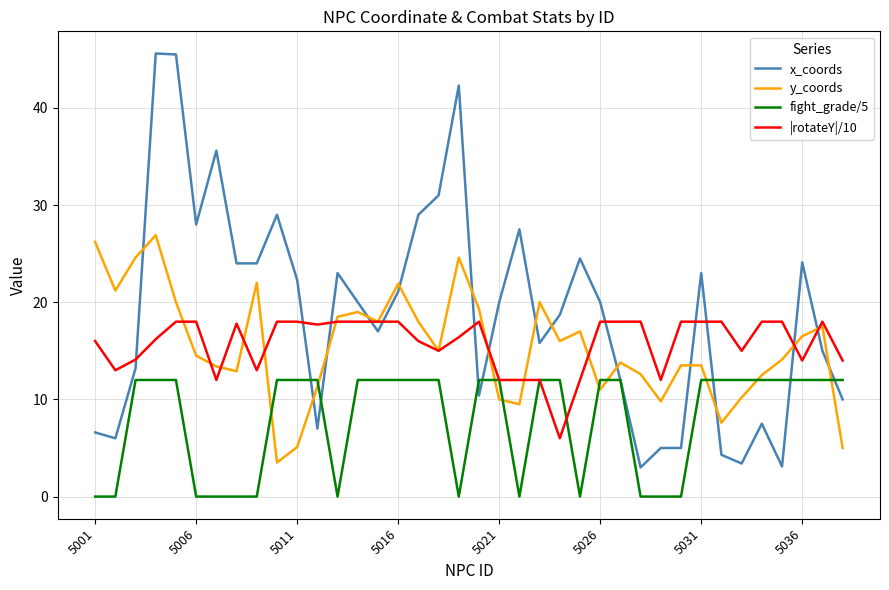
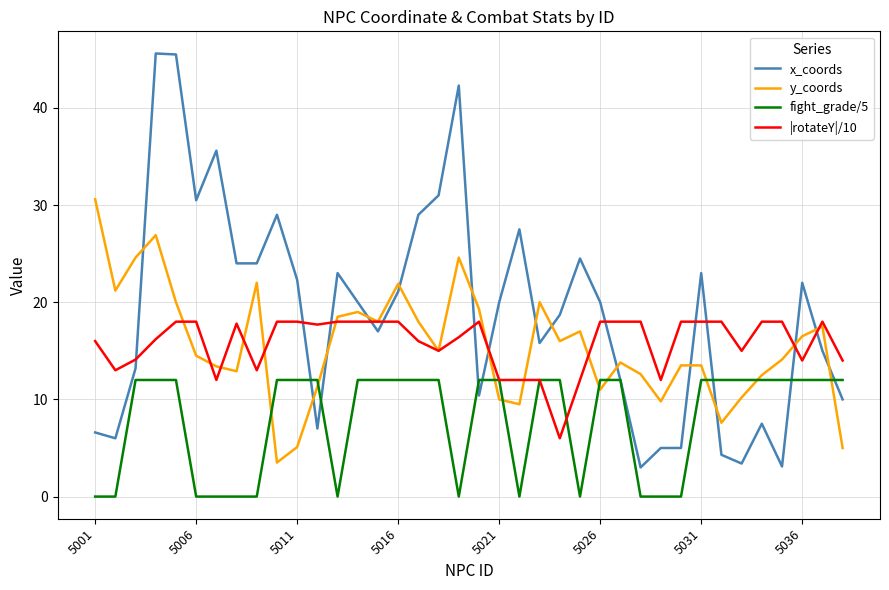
y_coords, 5001: 26 -> 31
x_coords, 5006: 28 -> 31
x_coords, 5036: 24 -> 22
